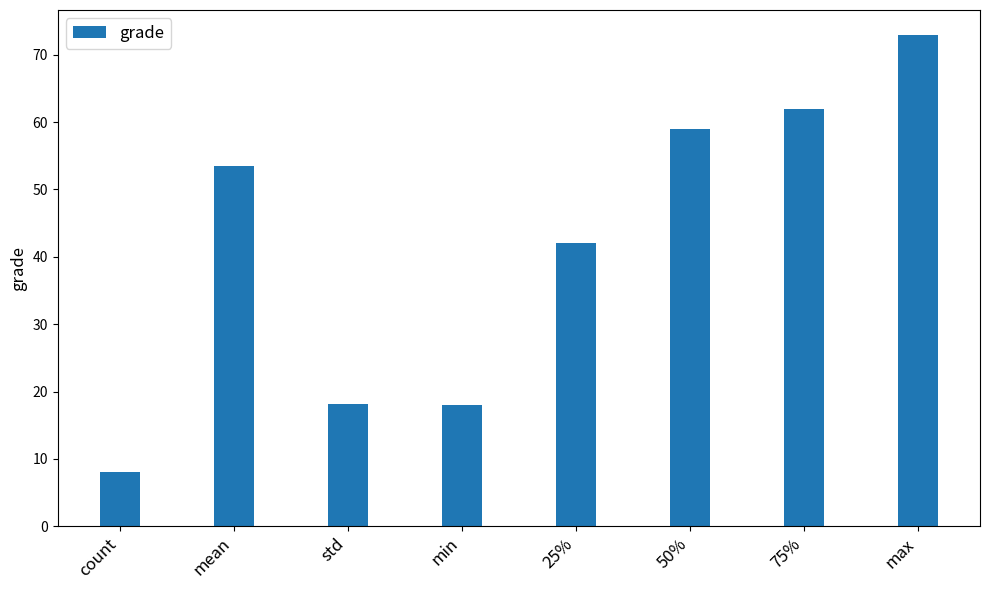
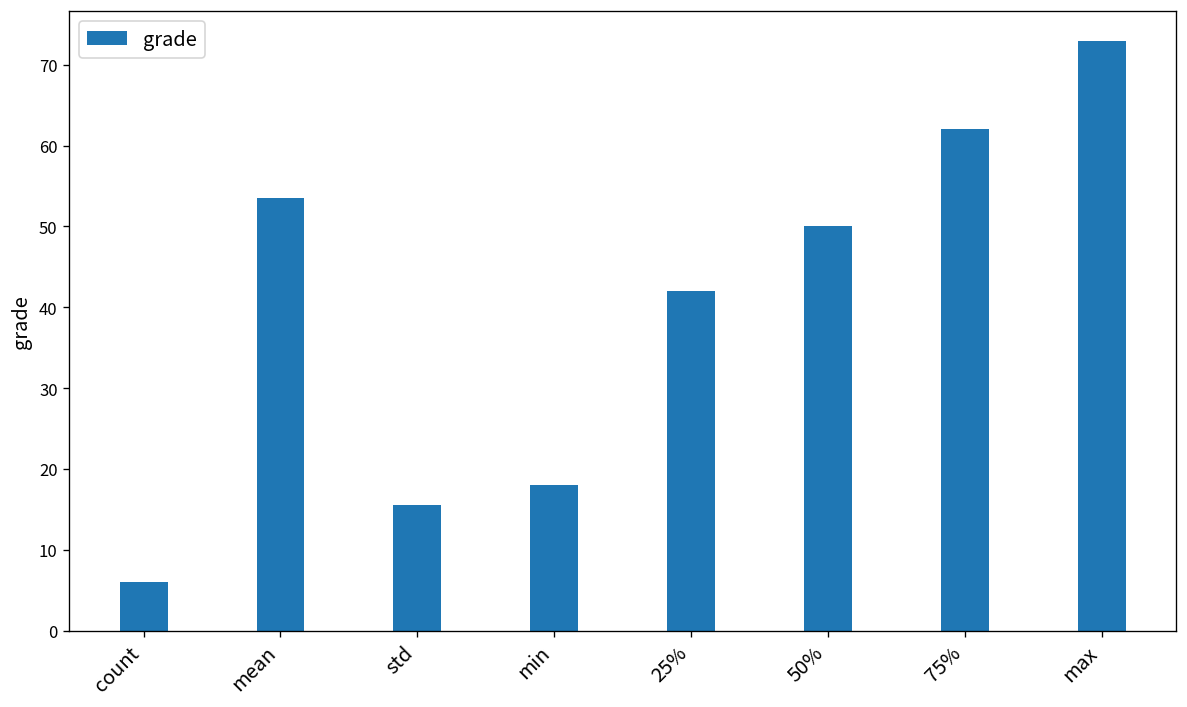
count: 8 -> 6
std: 18 -> 16
50%: 59 -> 50
